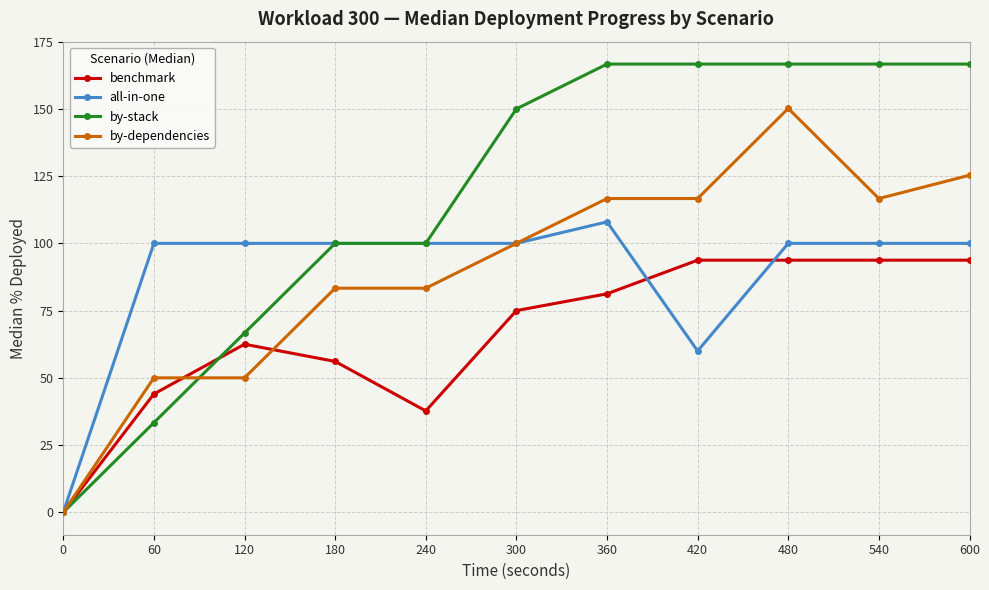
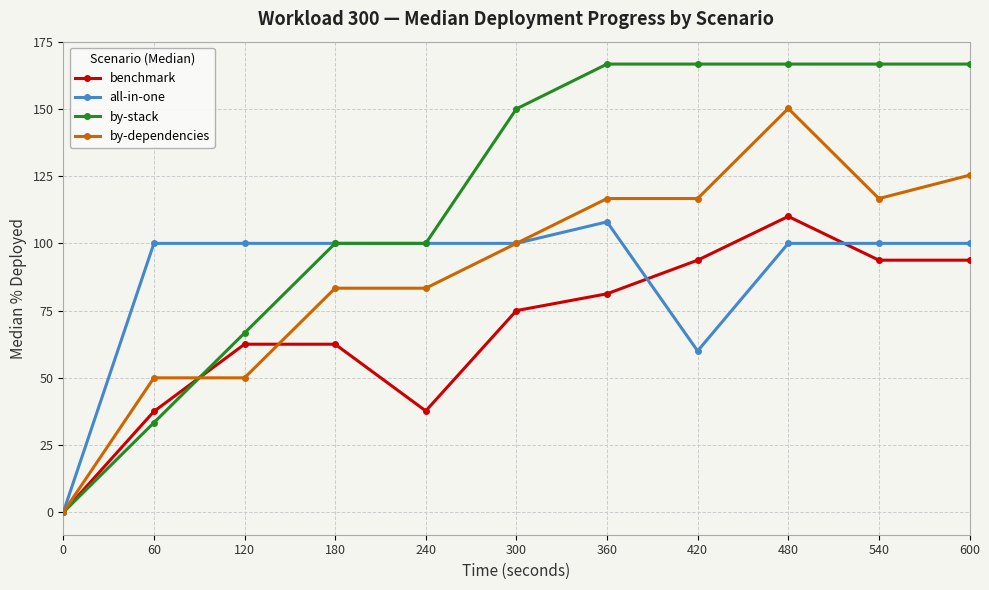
benchmark, 60: 44 -> 38
benchmark, 180: 56 -> 63
benchmark, 480: 94 -> 110
